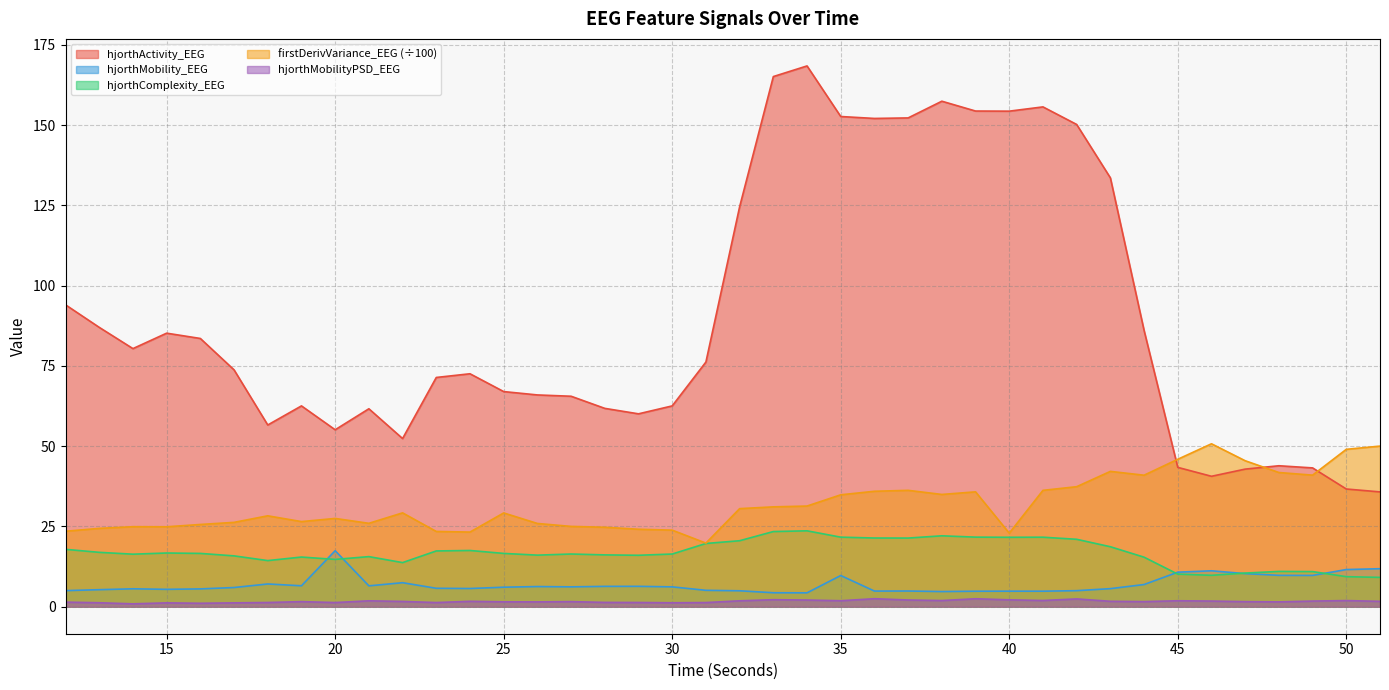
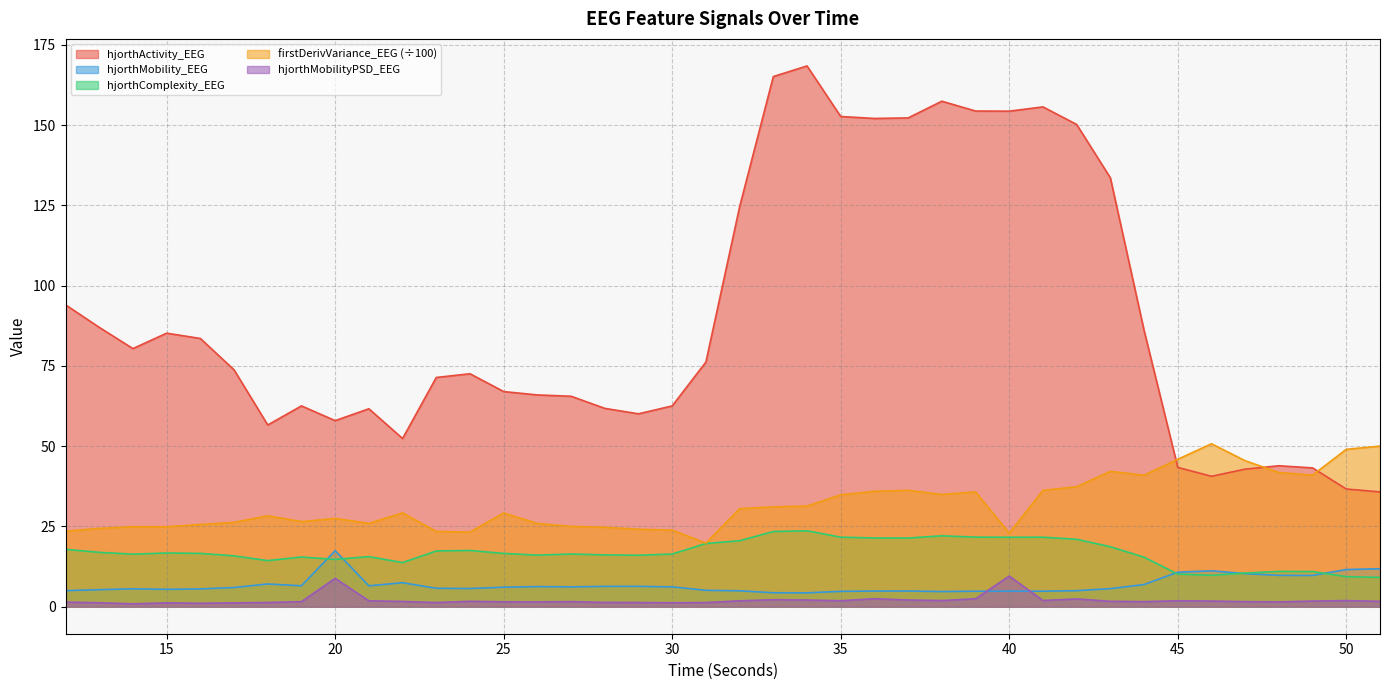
hjorthActivity_EEG, 20: 55 -> 58
hjorthMobilityPSD_EEG, 20: 1 -> 9
hjorthMobility_EEG, 35: 10 -> 5
hjorthMobilityPSD_EEG, 40: 2 -> 10
